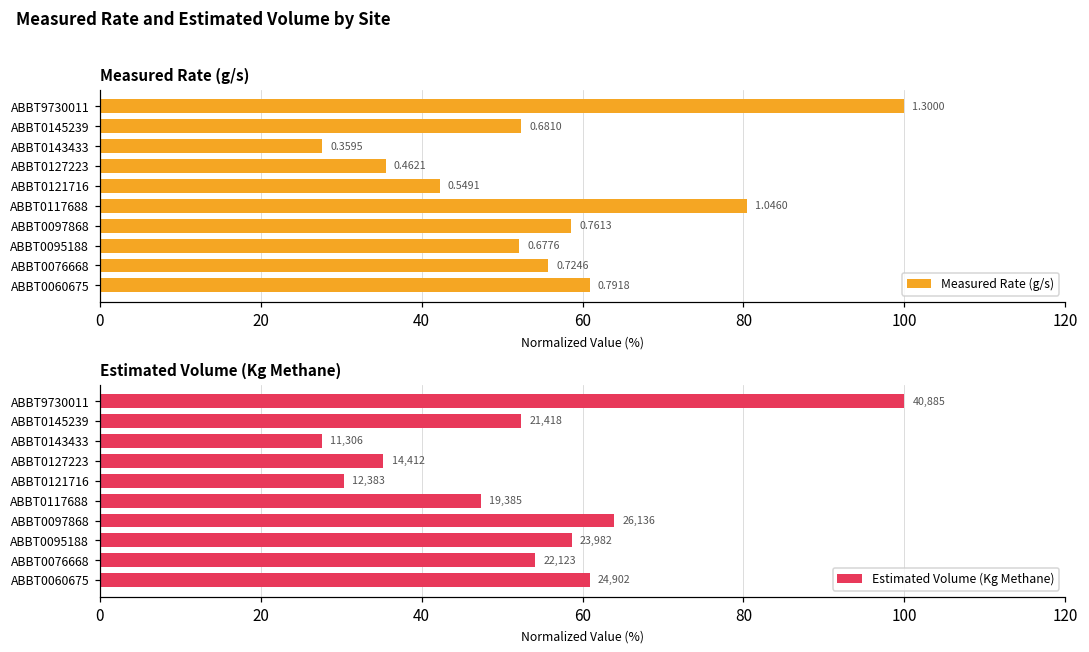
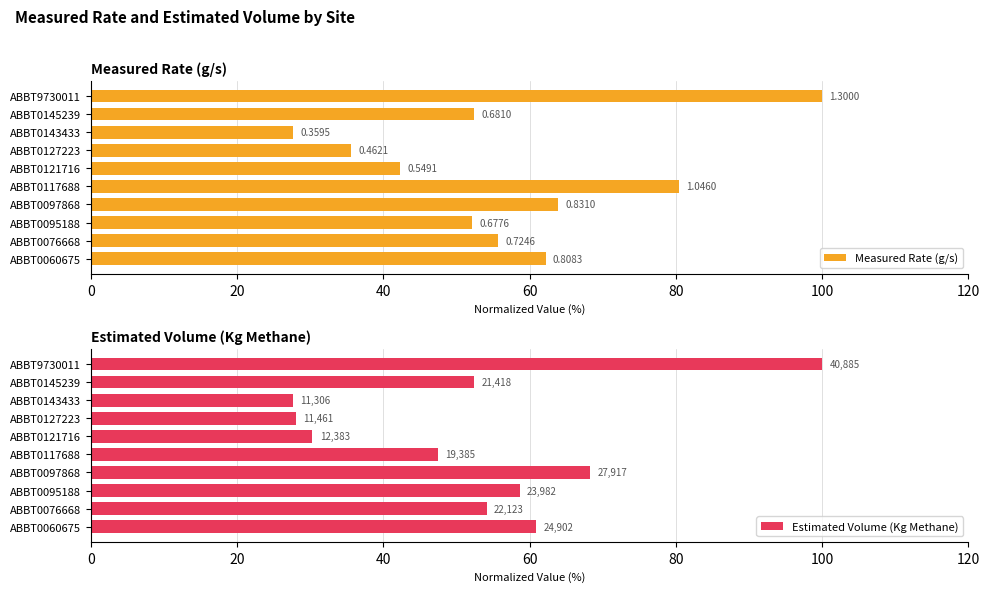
Measured Rate (g/s), ABBT0097868: 0.7613 -> 0.8310
Measured Rate (g/s), ABBT0060675: 0.7918 -> 0.8083
Estimated Volume (Kg Methane), ABBT0127223: 14,412 -> 11,461
Estimated Volume (Kg Methane), ABBT0097868: 26,136 -> 27,917
